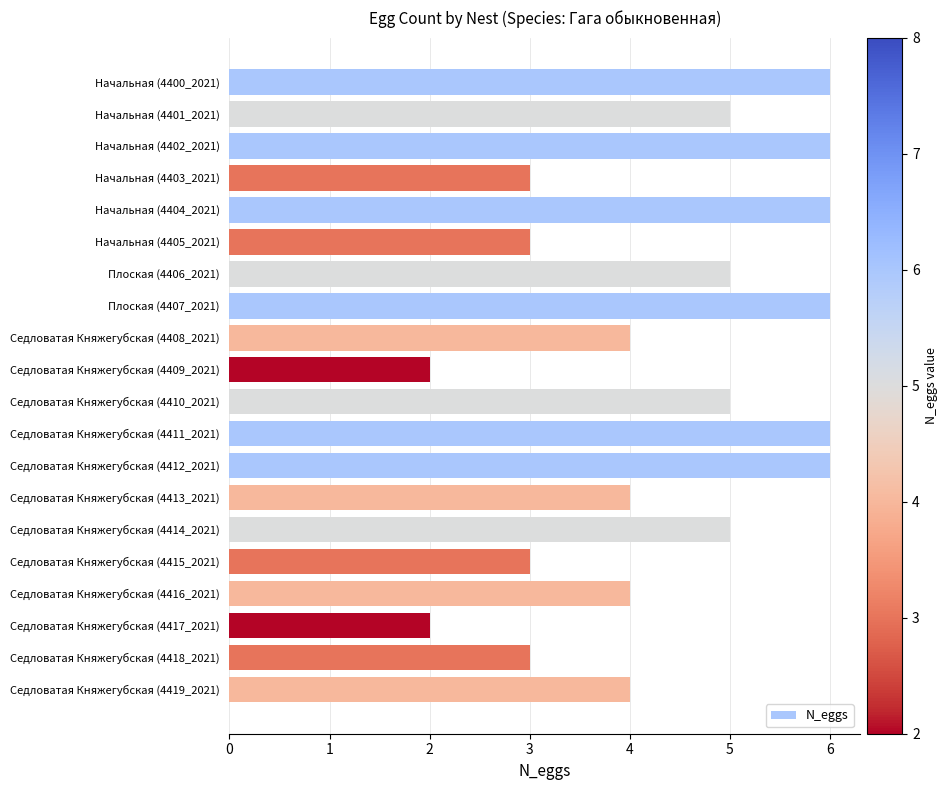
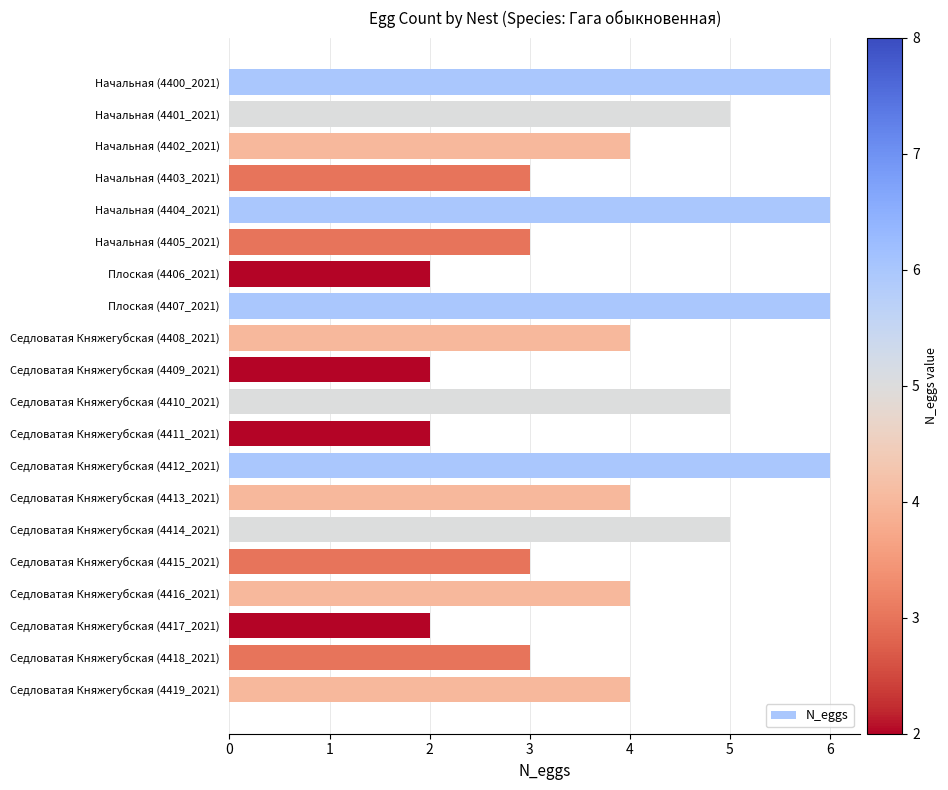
Начальная (4402_2021): 6 -> 4
Плоская (4406_2021): 5 -> 2
Седловатая Княжегубская (4411_2021): 6 -> 2
